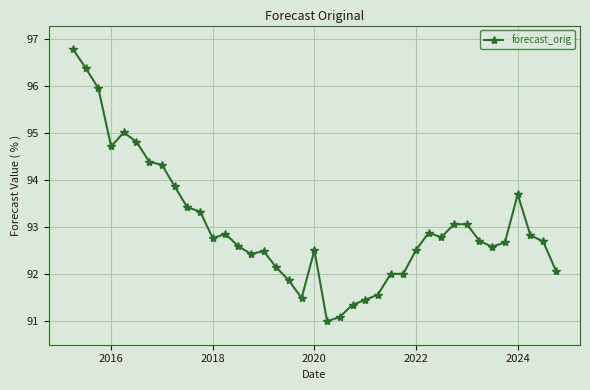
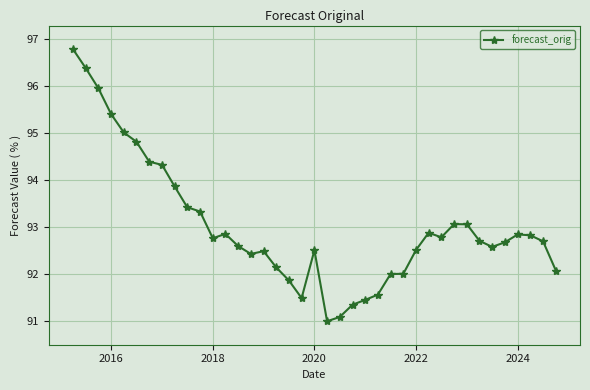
2016: 94.7 -> 95.4
2024: 93.7 -> 92.8
